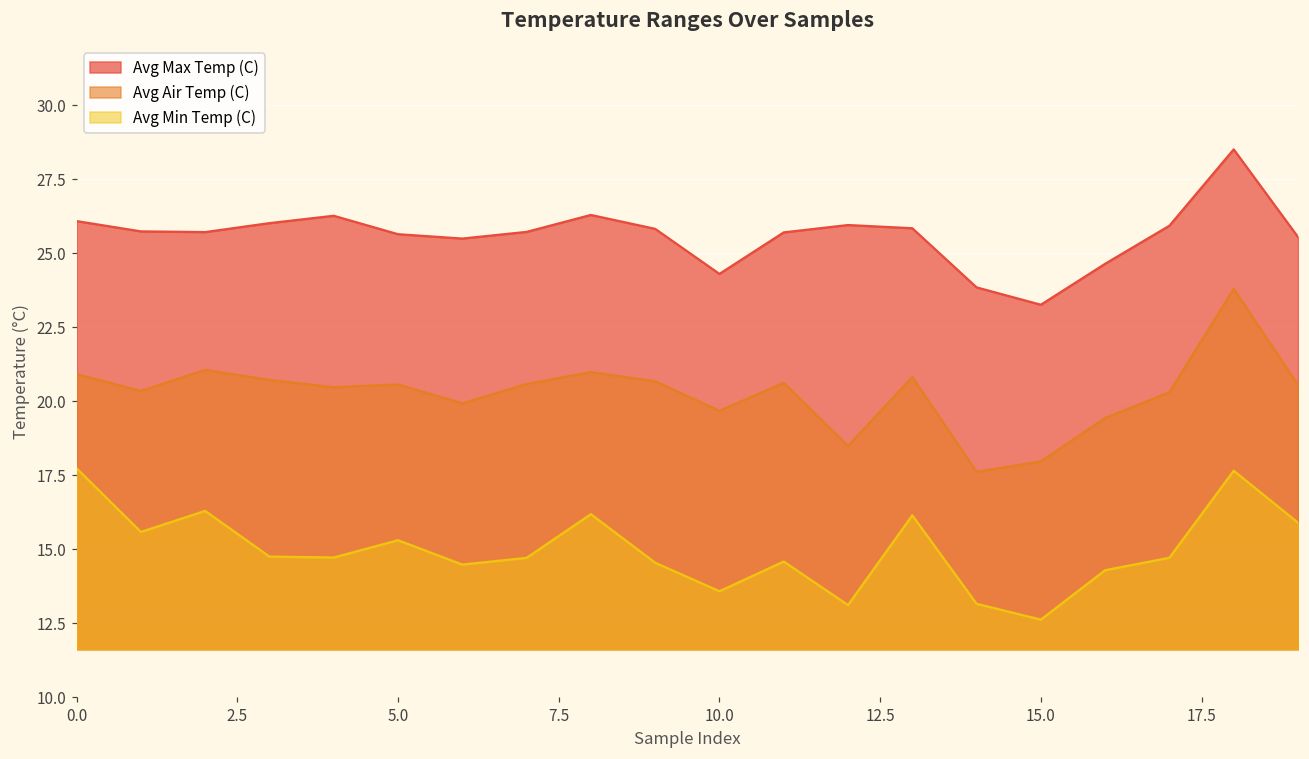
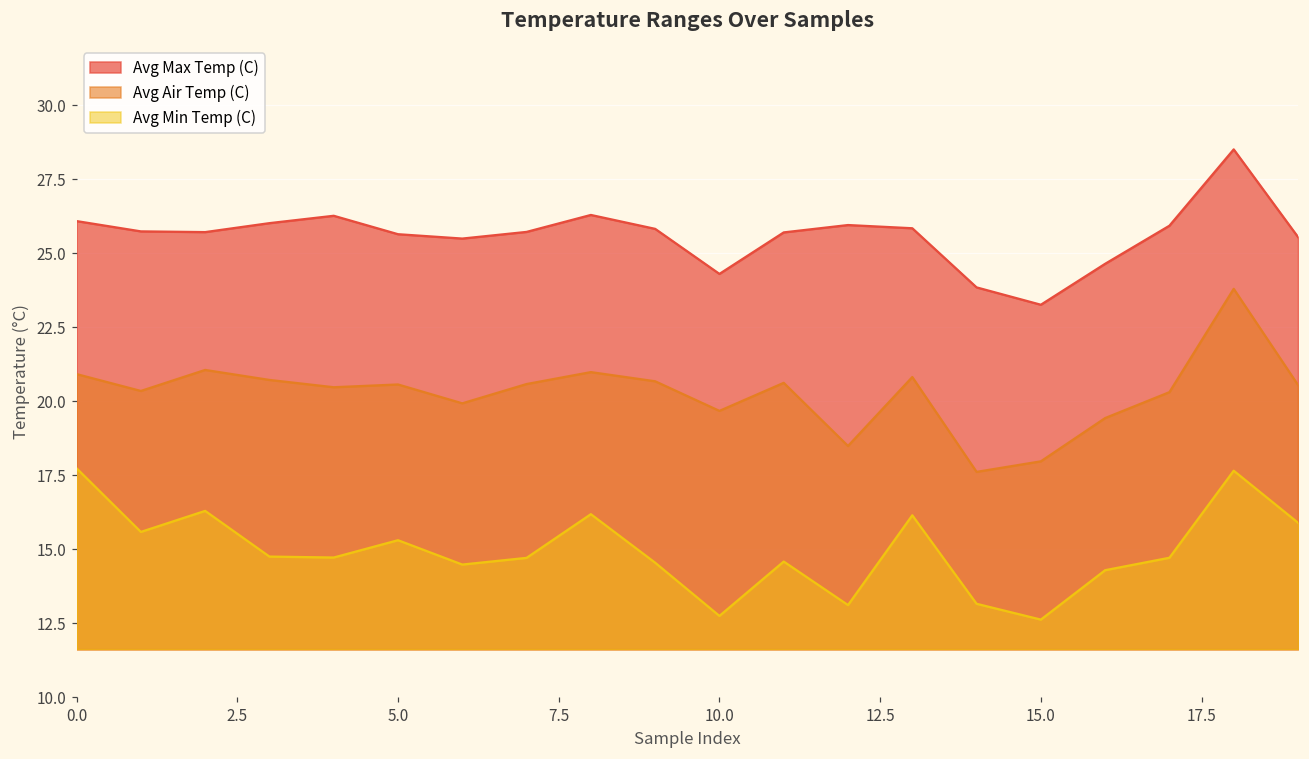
Avg Min Temp (C), 10.0: 13.6 -> 12.7
